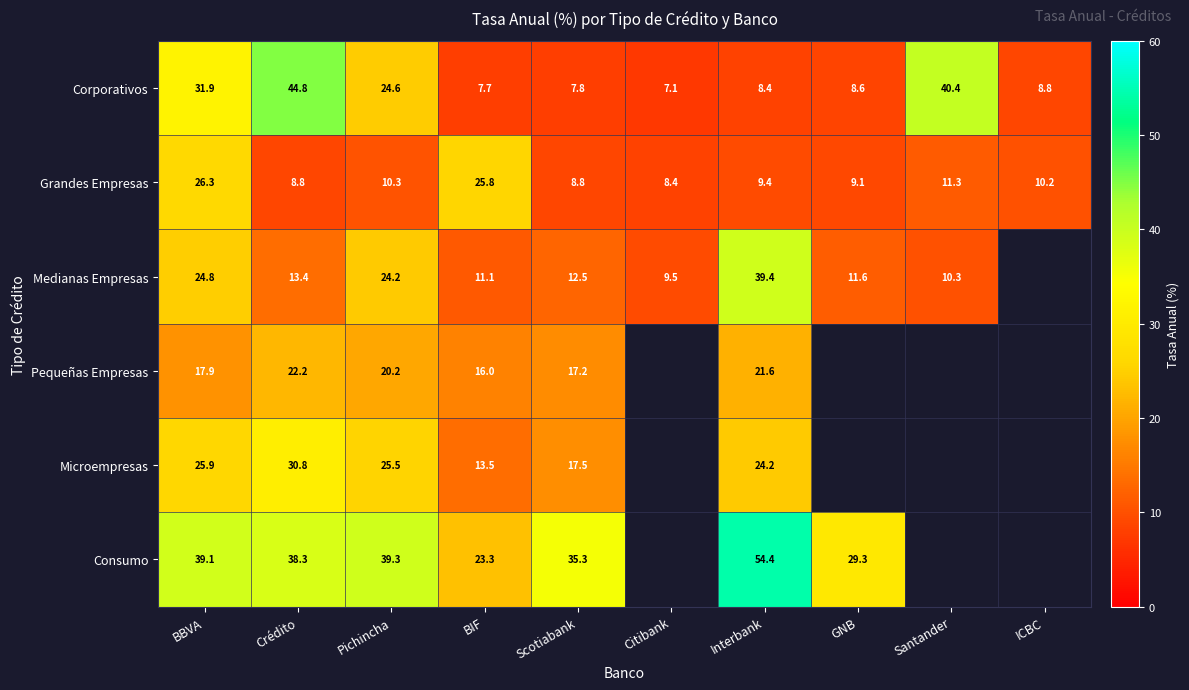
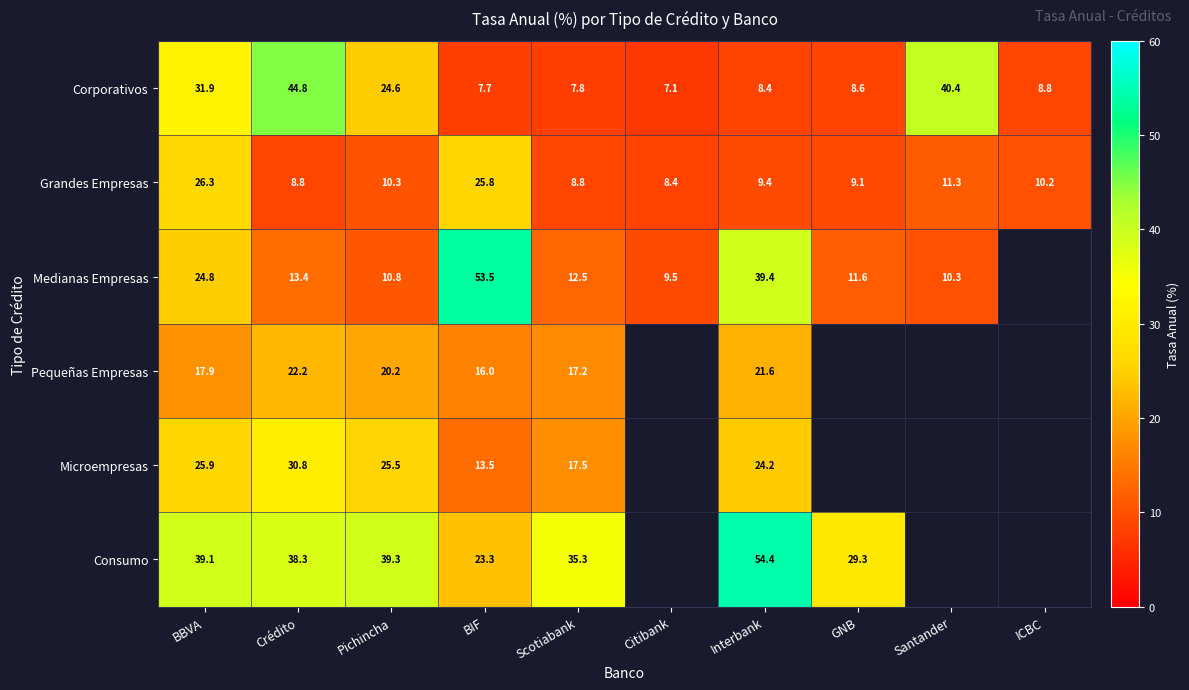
Medianas Empresas, Pichincha: 24.2 -> 10.8
Medianas Empresas, BIF: 11.1 -> 53.5
